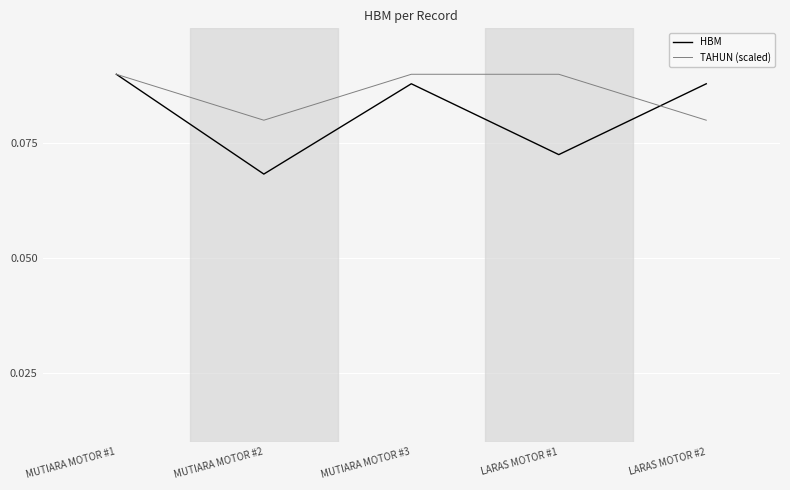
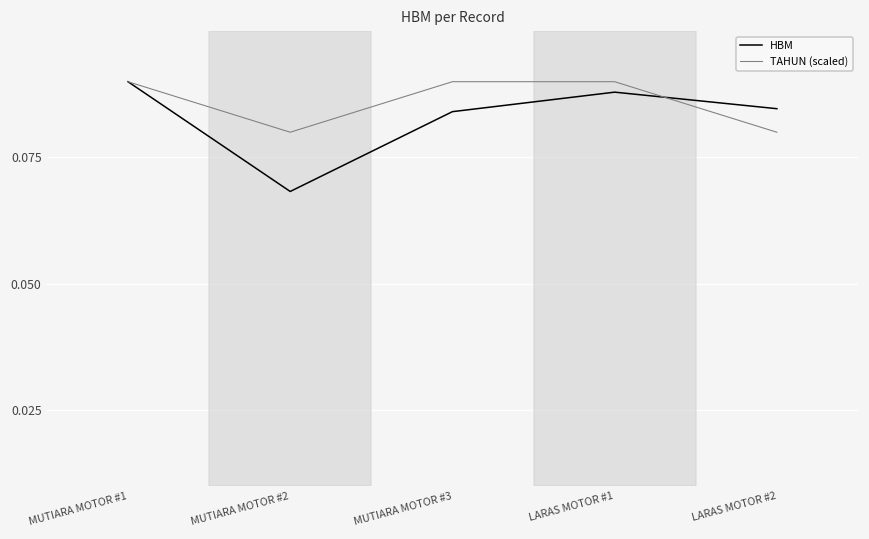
HBM, MUTIARA MOTOR #3: 0.088 -> 0.084
HBM, LARAS MOTOR #1: 0.073 -> 0.088
HBM, LARAS MOTOR #2: 0.088 -> 0.085
